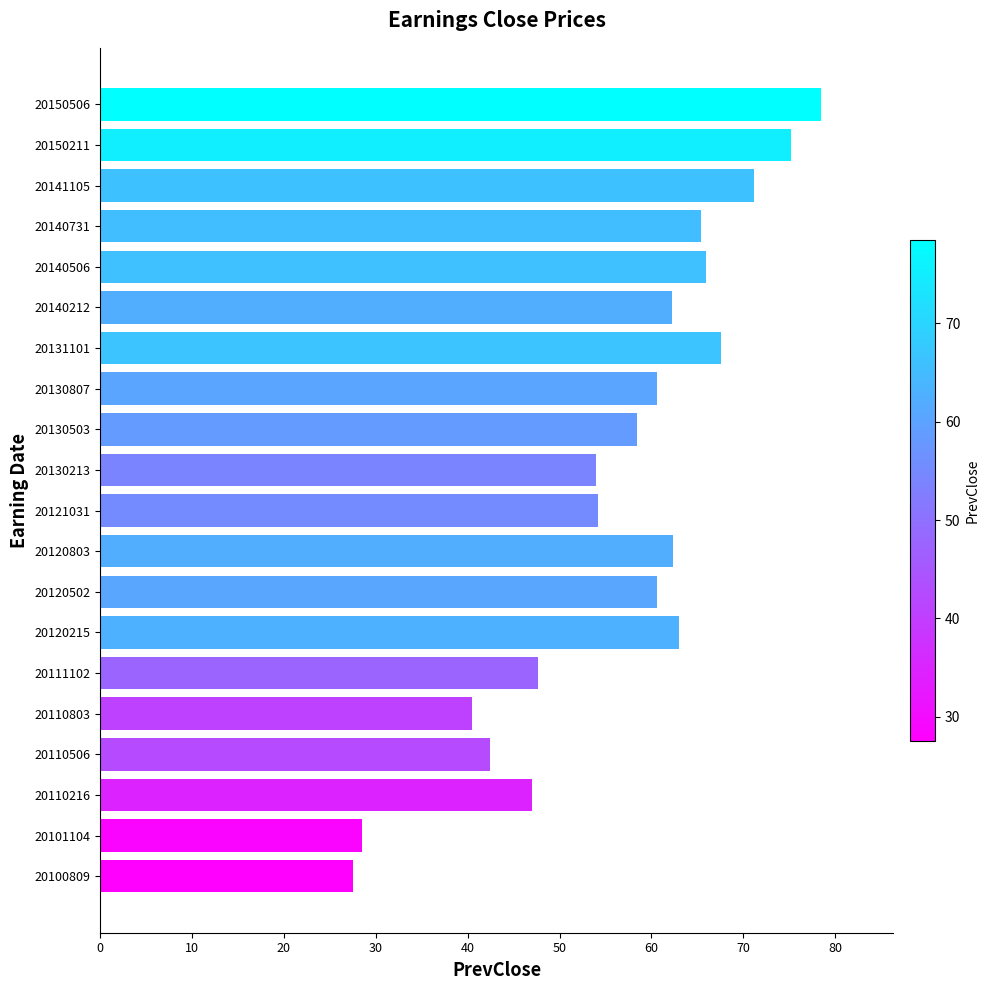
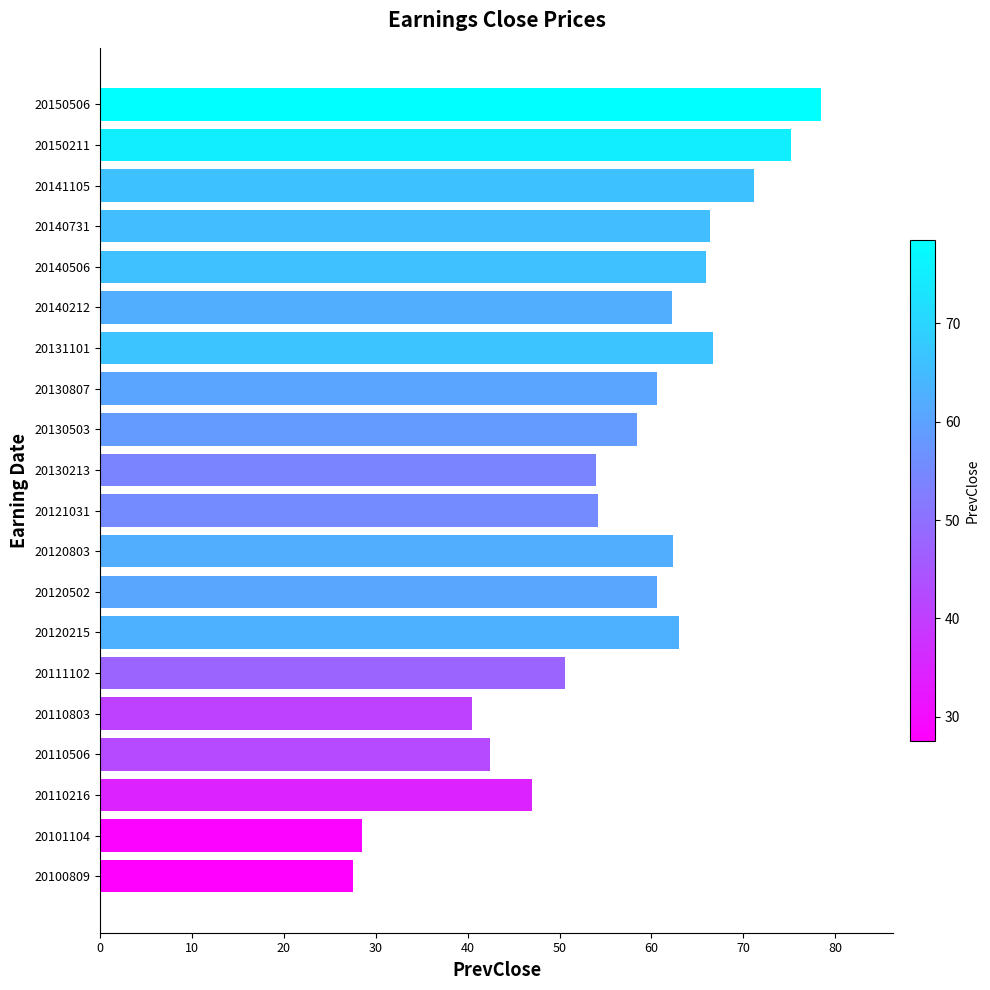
20140731: 65 -> 66
20131101: 68 -> 67
20111102: 48 -> 51
